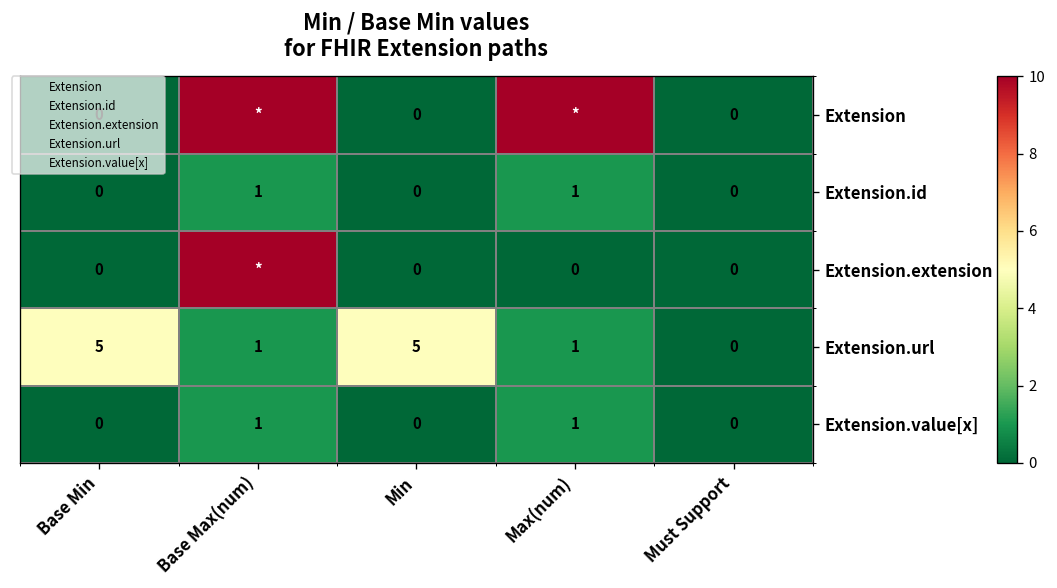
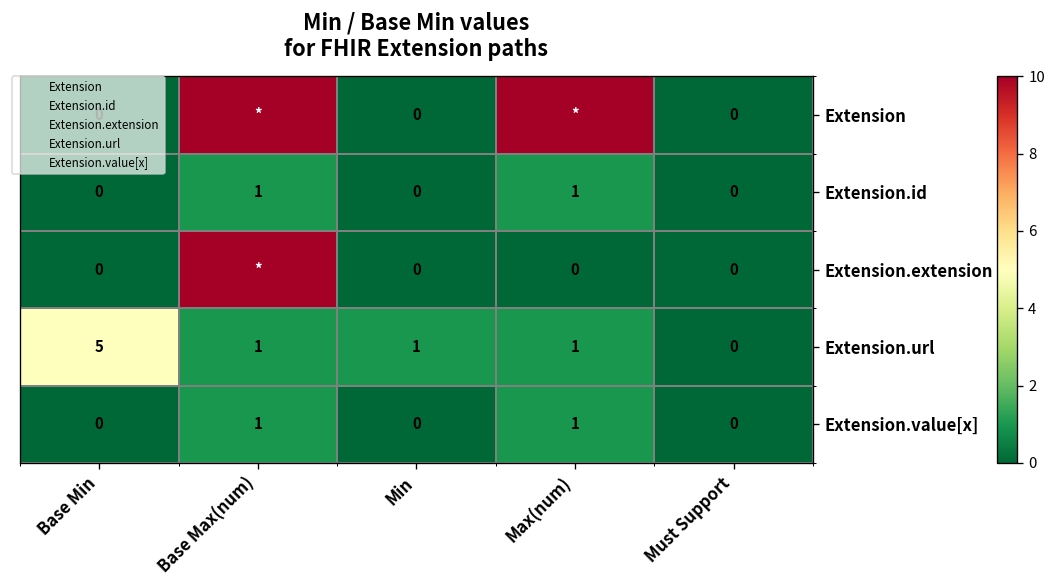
Extension.url, Min: 5 -> 1
